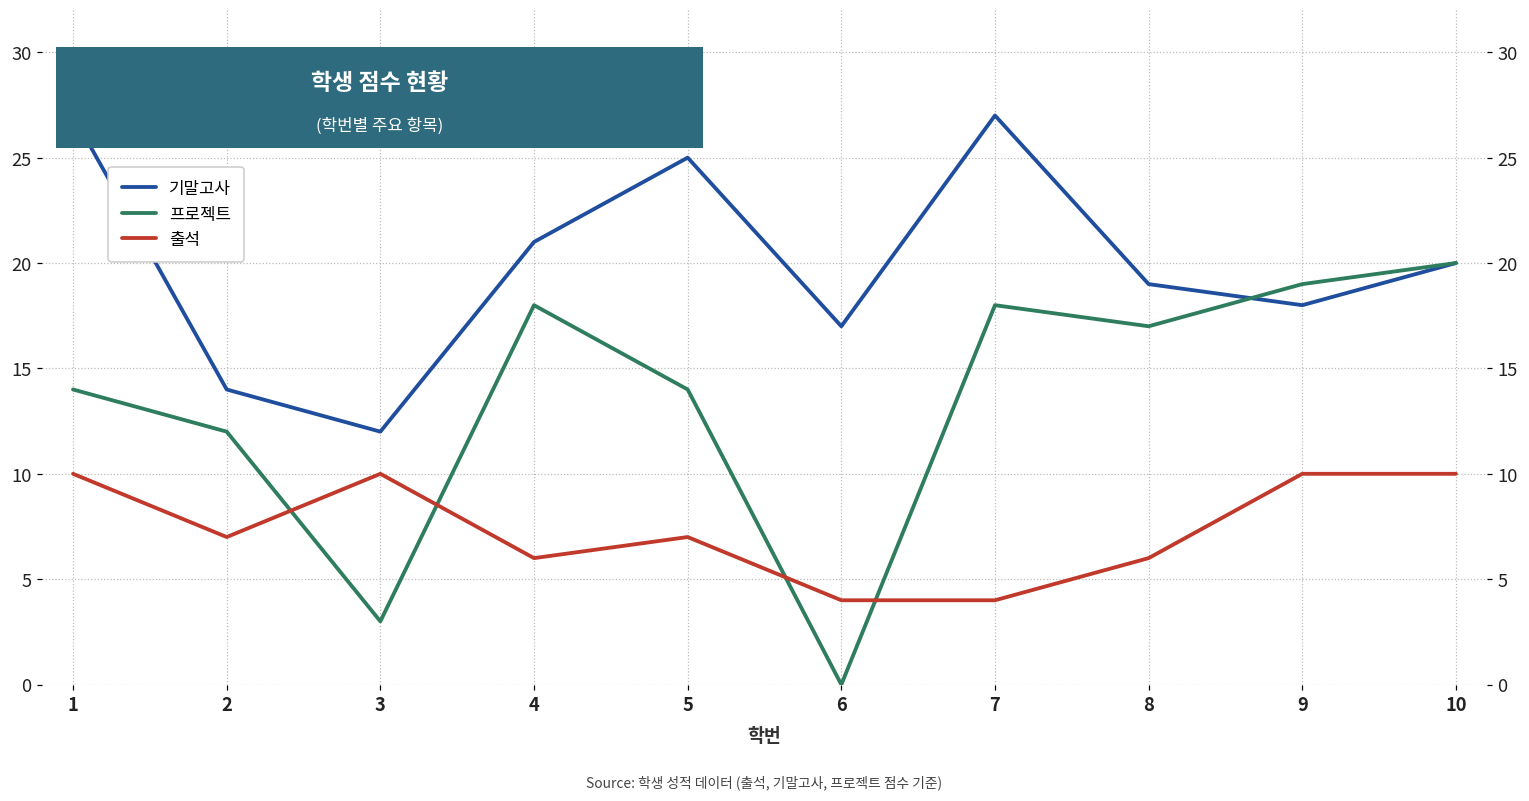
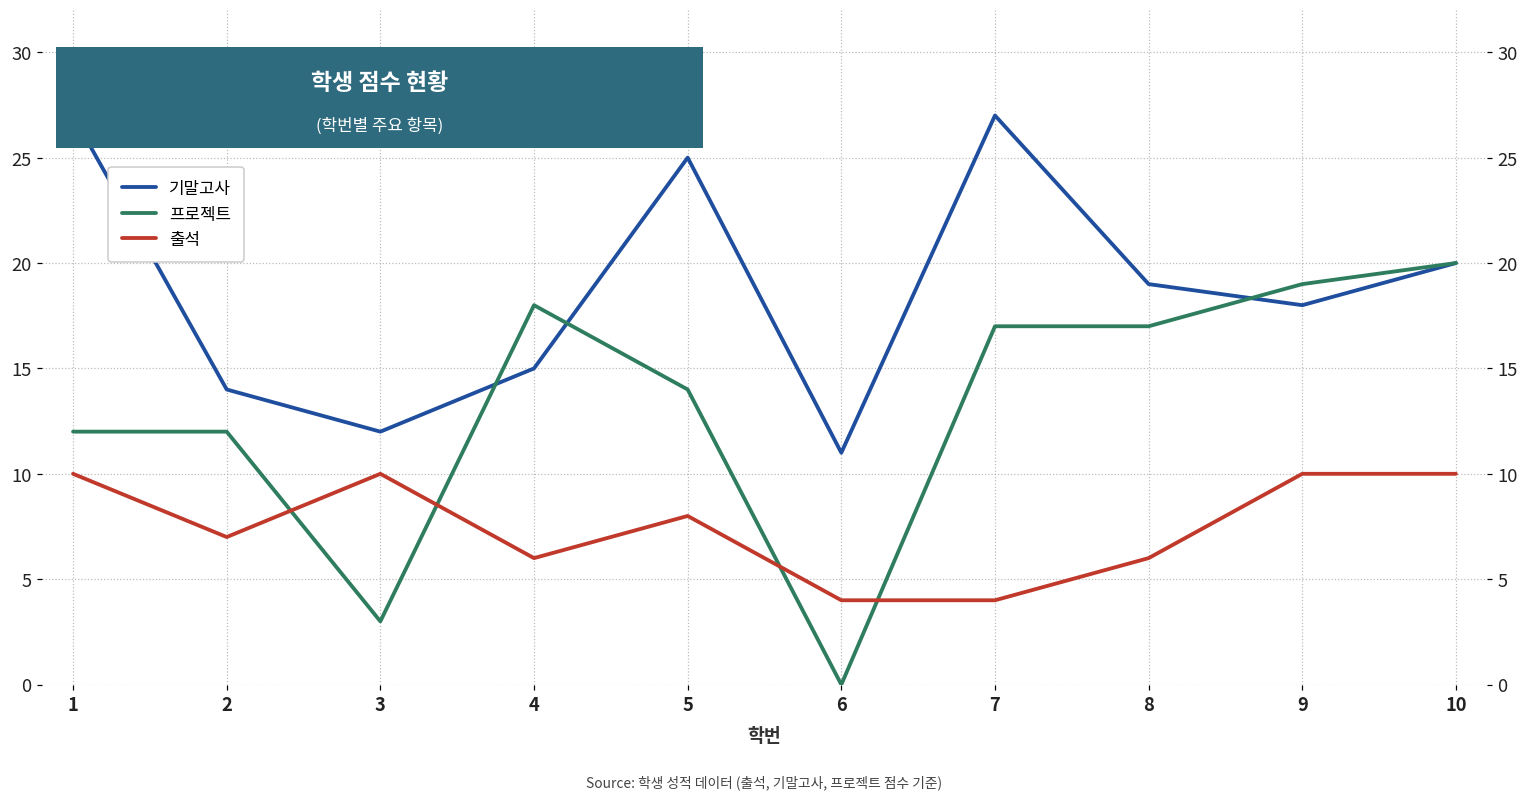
프로젝트, 1: 14 -> 12
기말고사, 4: 21 -> 15
출석, 5: 7 -> 8
기말고사, 6: 17 -> 11
프로젝트, 7: 18 -> 17
